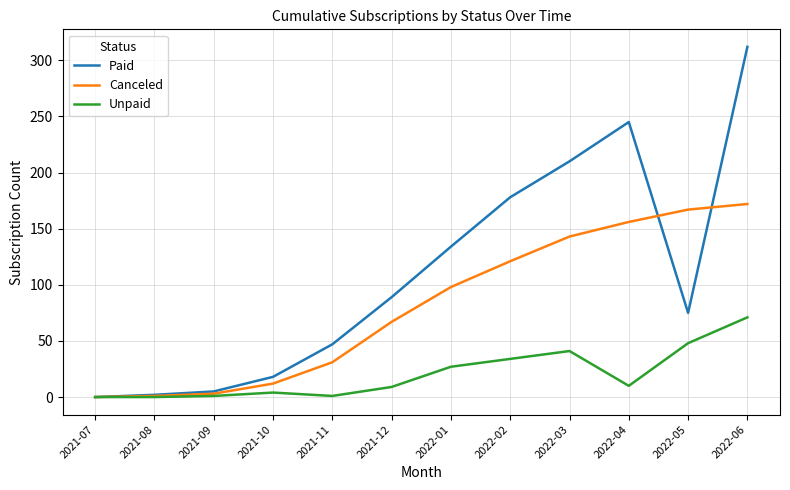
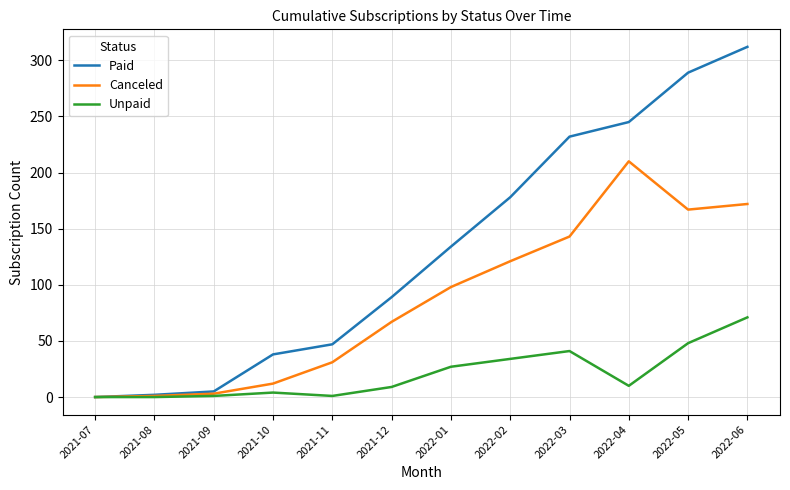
Paid, 2021-10: 18 -> 38
Paid, 2022-03: 210 -> 232
Canceled, 2022-04: 156 -> 210
Paid, 2022-05: 75 -> 289
